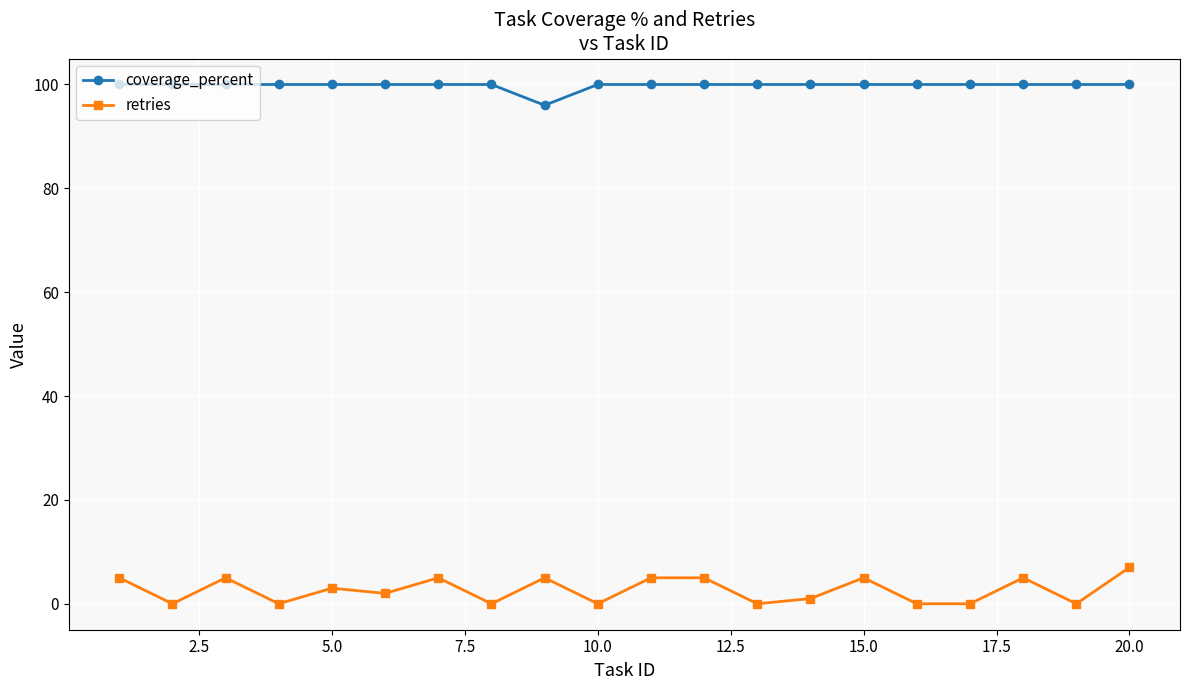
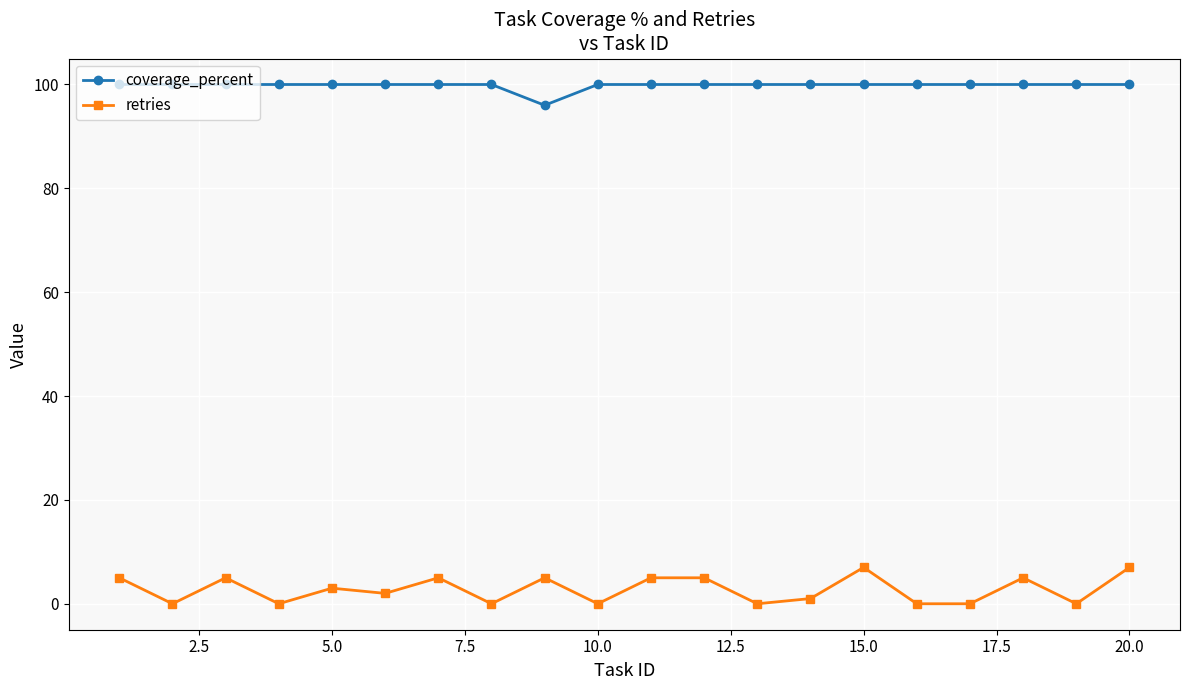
retries, 15.0: 5 -> 7
